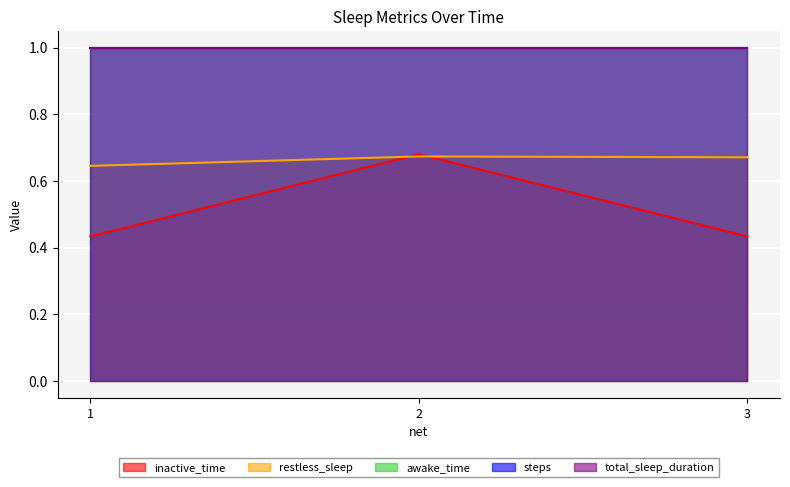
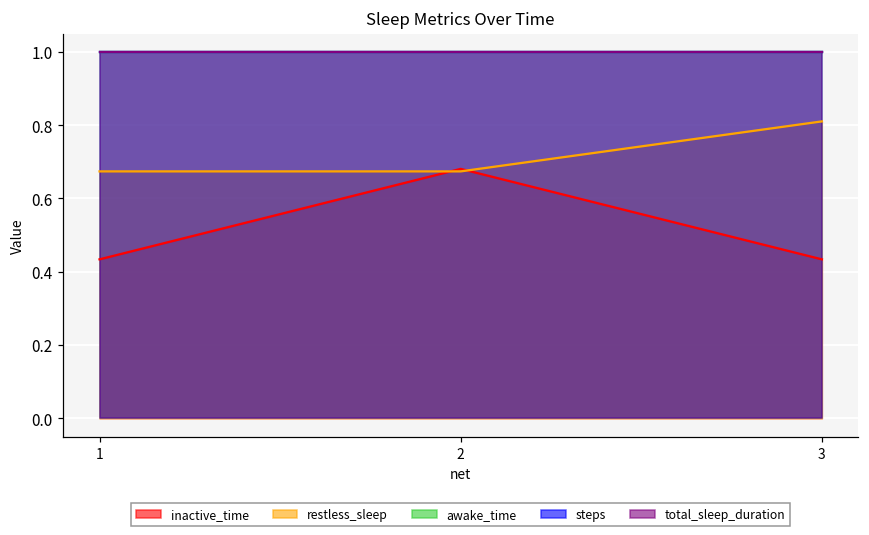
restless_sleep, 1: 0.65 -> 0.67
restless_sleep, 3: 0.67 -> 0.81
